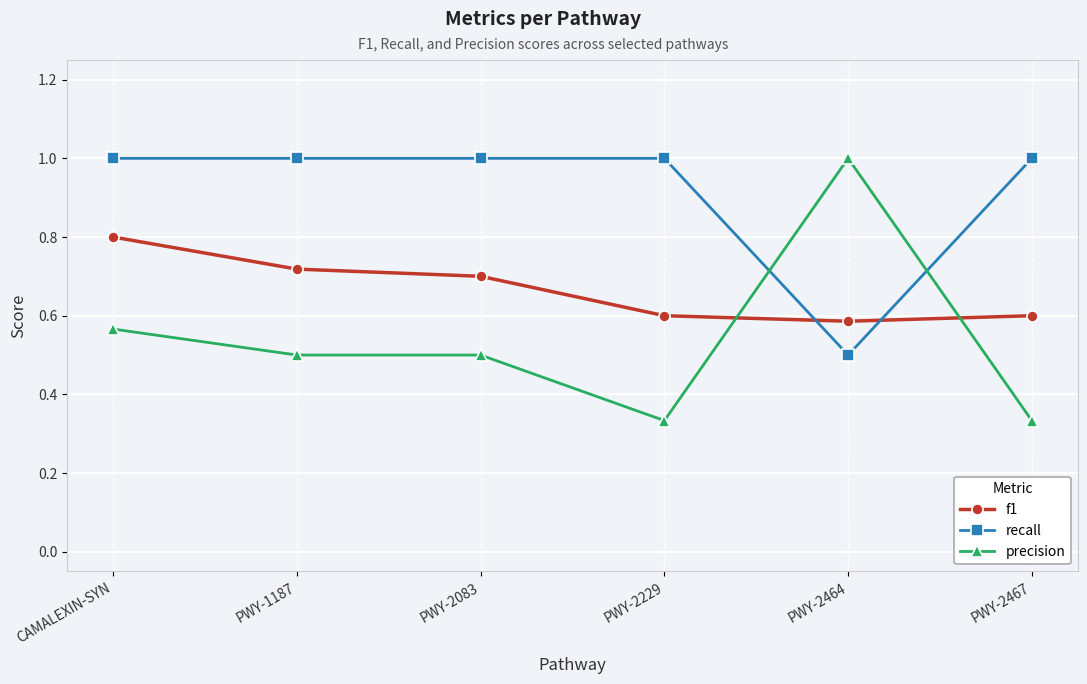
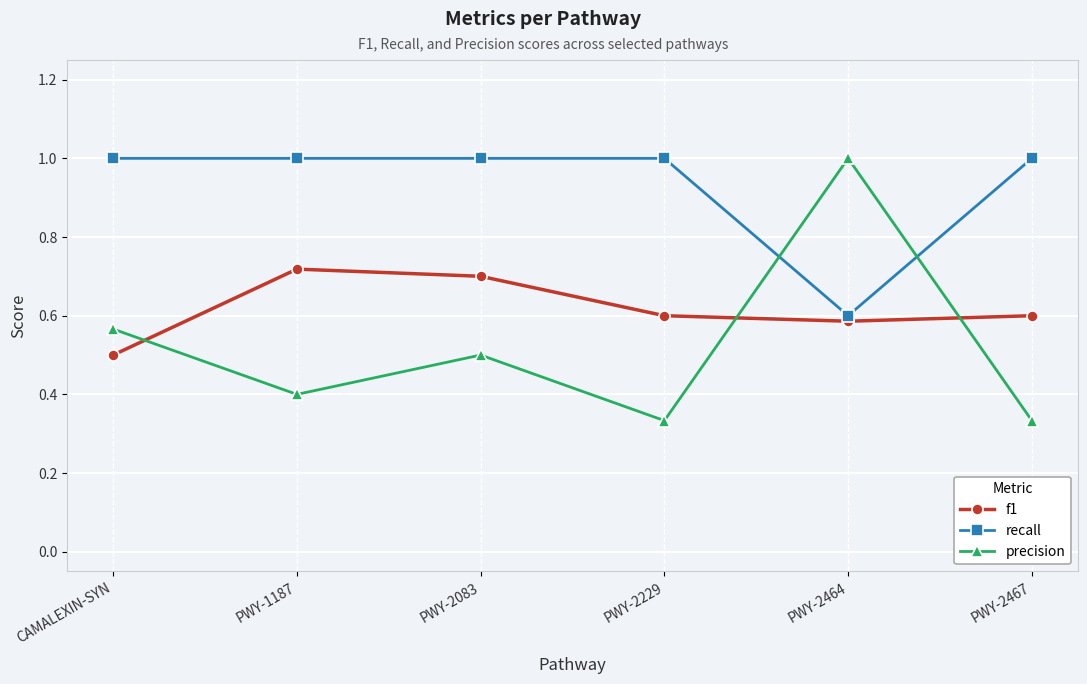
f1, CAMALEXIN-SYN: 0.8 -> 0.5
precision, PWY-1187: 0.5 -> 0.4
recall, PWY-2464: 0.5 -> 0.6
